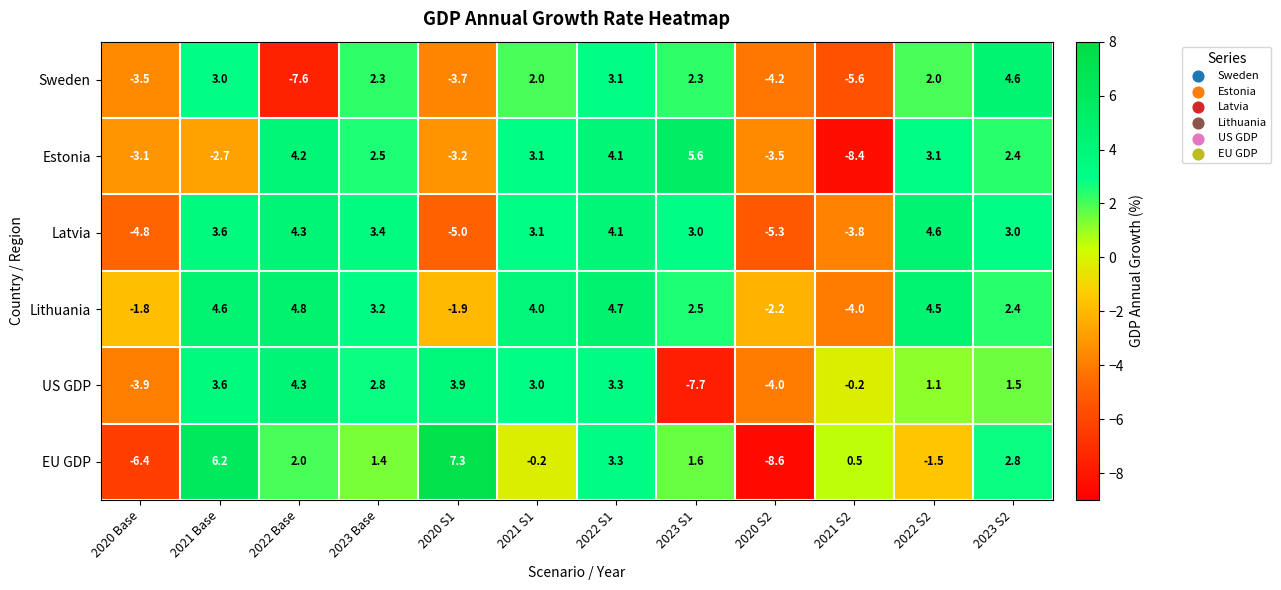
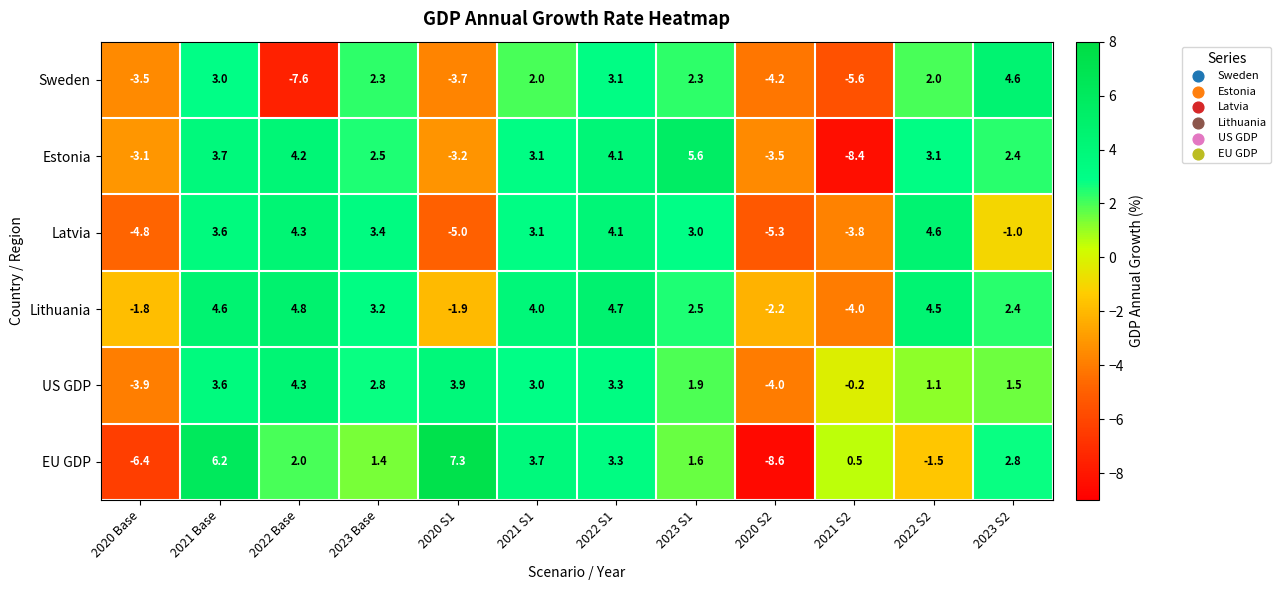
Estonia, 2021 Base: -2.7 -> 3.7
Latvia, 2023 S2: 3.0 -> -1.0
US GDP, 2023 S1: -7.7 -> 1.9
EU GDP, 2021 S1: -0.2 -> 3.7
